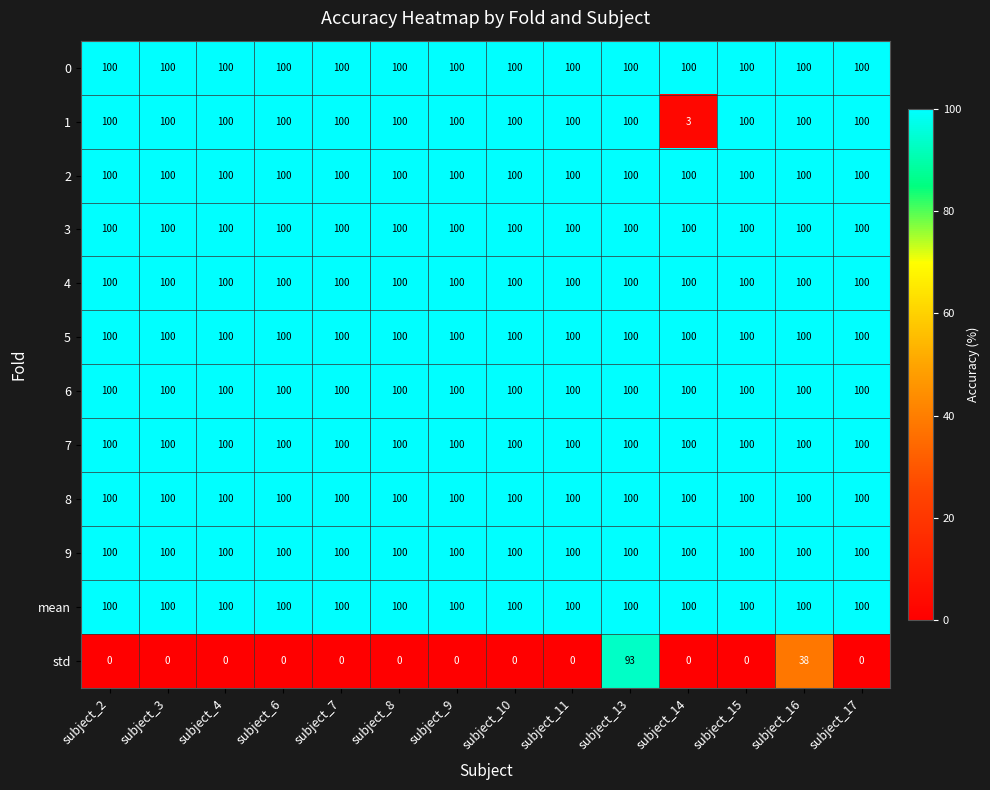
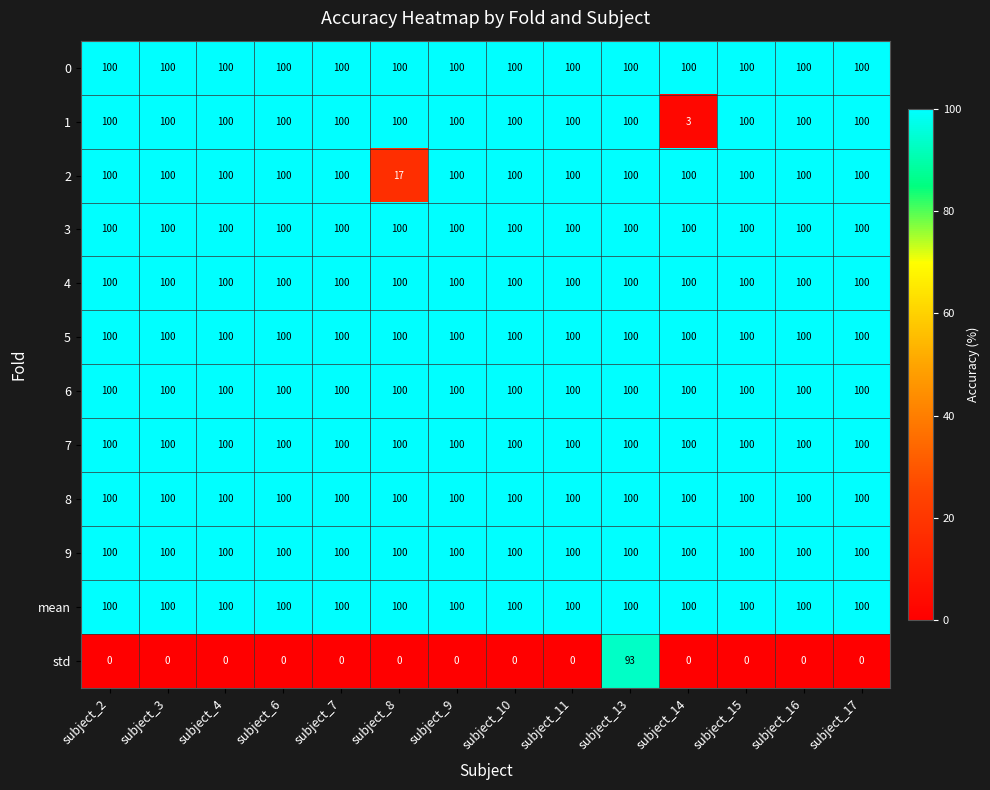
2, subject_8: 100 -> 17
std, subject_16: 38 -> 0
